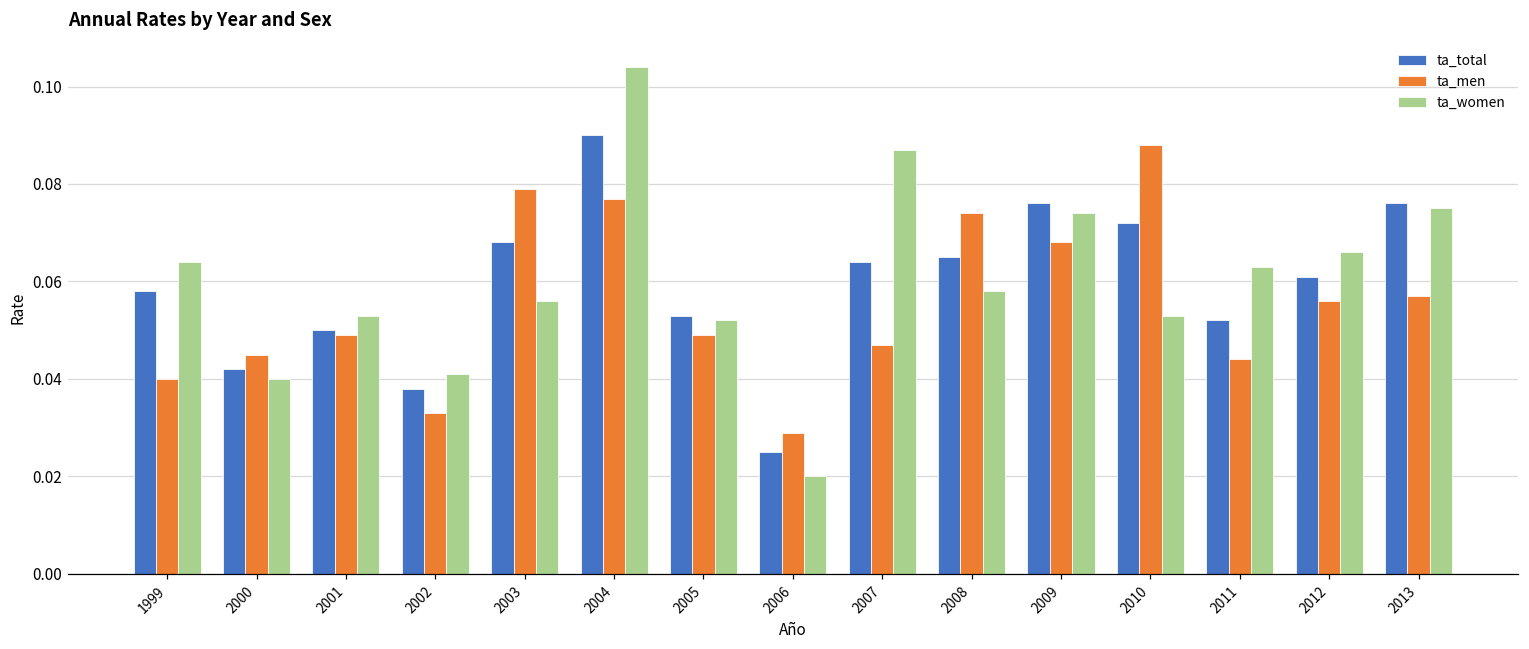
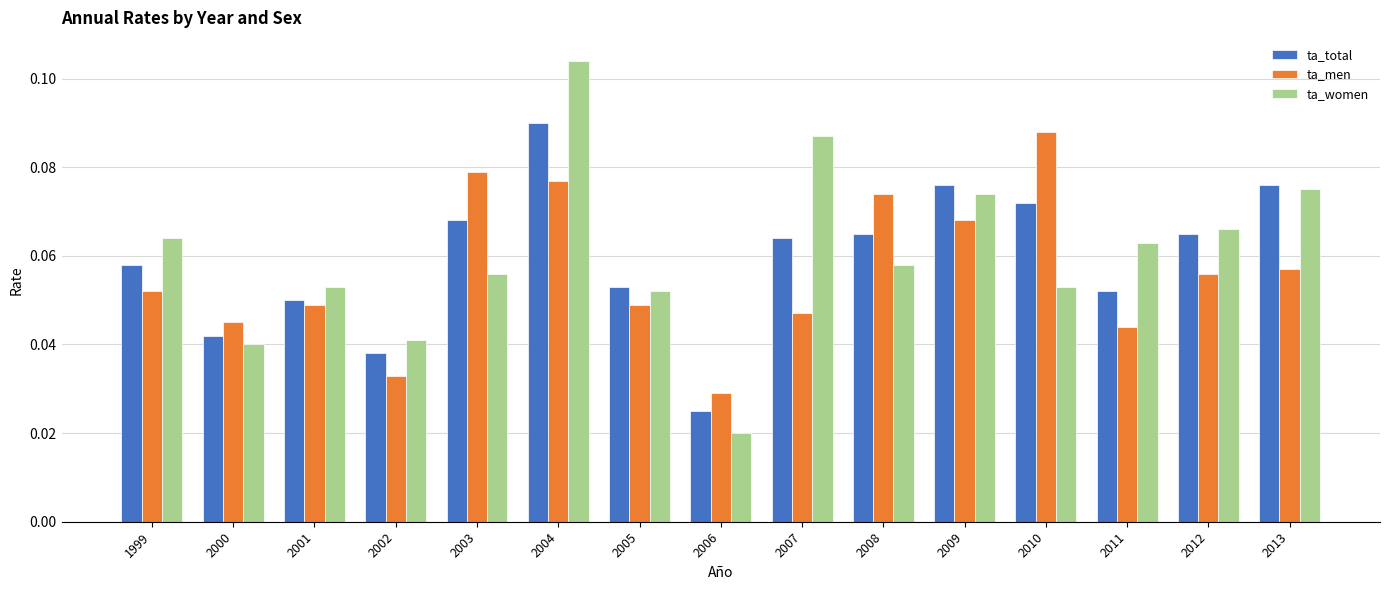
ta_men, 1999: 0.040 -> 0.052
ta_total, 2012: 0.061 -> 0.065
